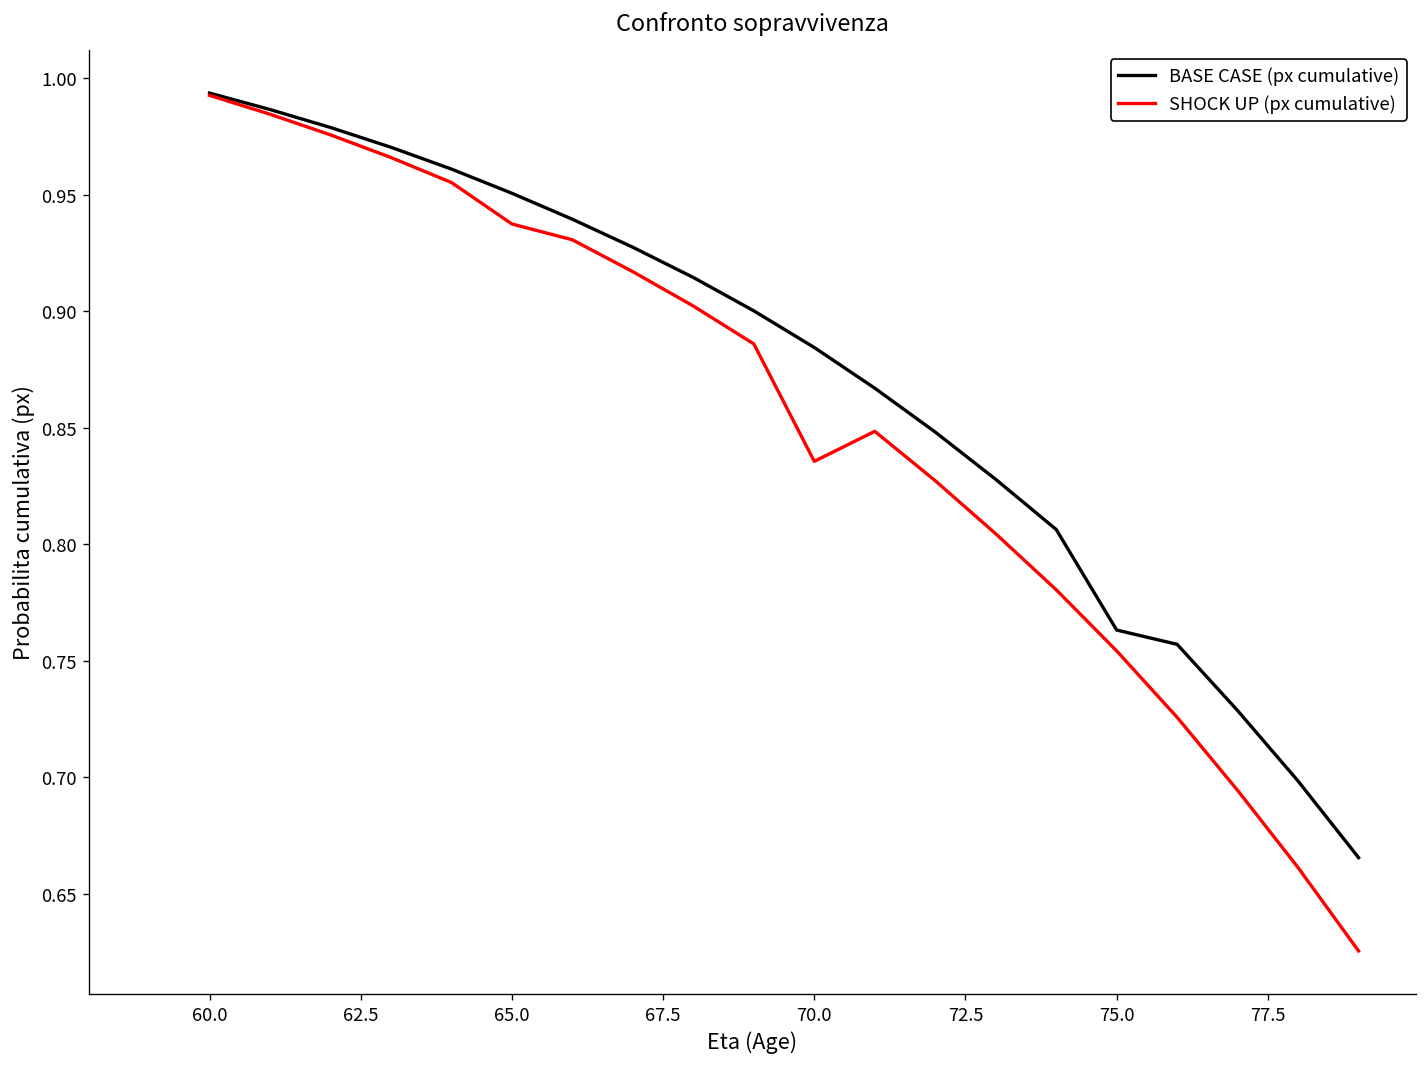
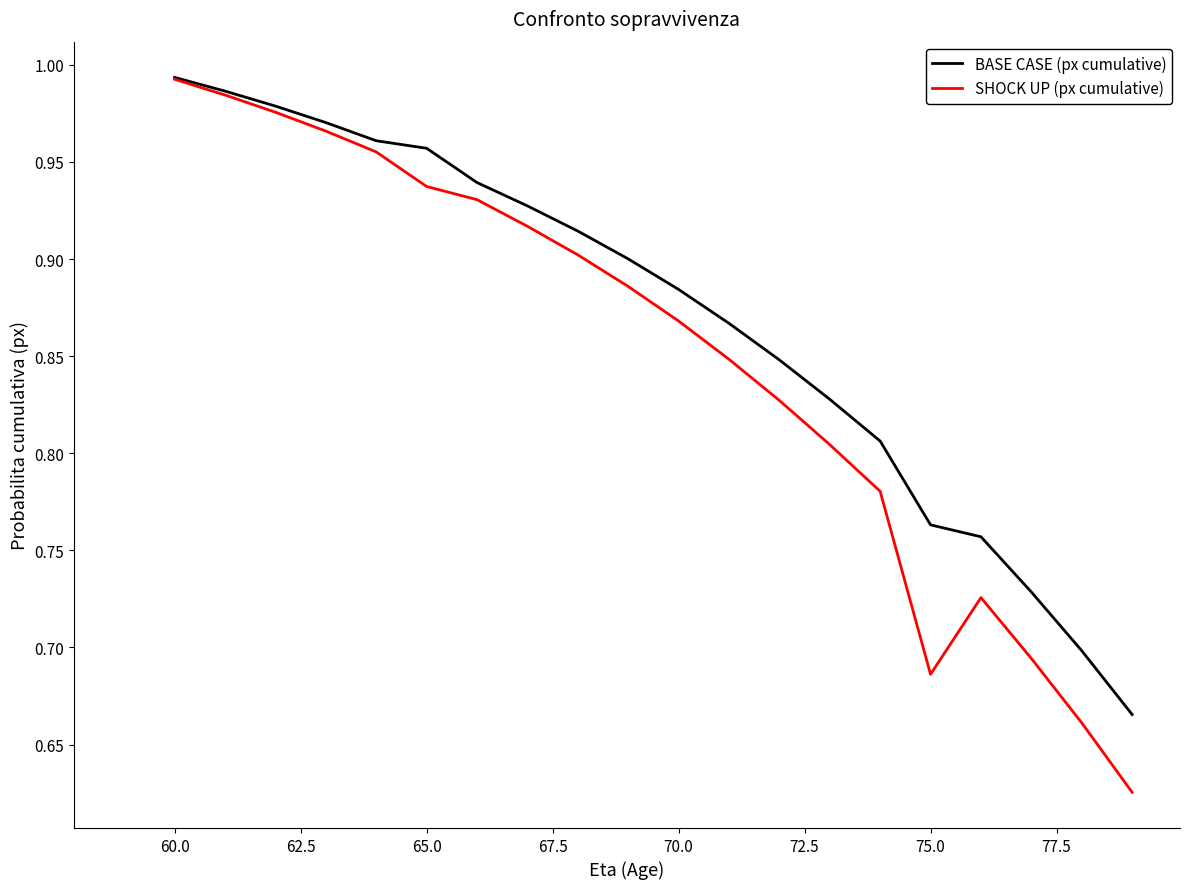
BASE CASE (px cumulative), 65.0: 0.951 -> 0.957
SHOCK UP (px cumulative), 70.0: 0.836 -> 0.868
SHOCK UP (px cumulative), 75.0: 0.754 -> 0.686
